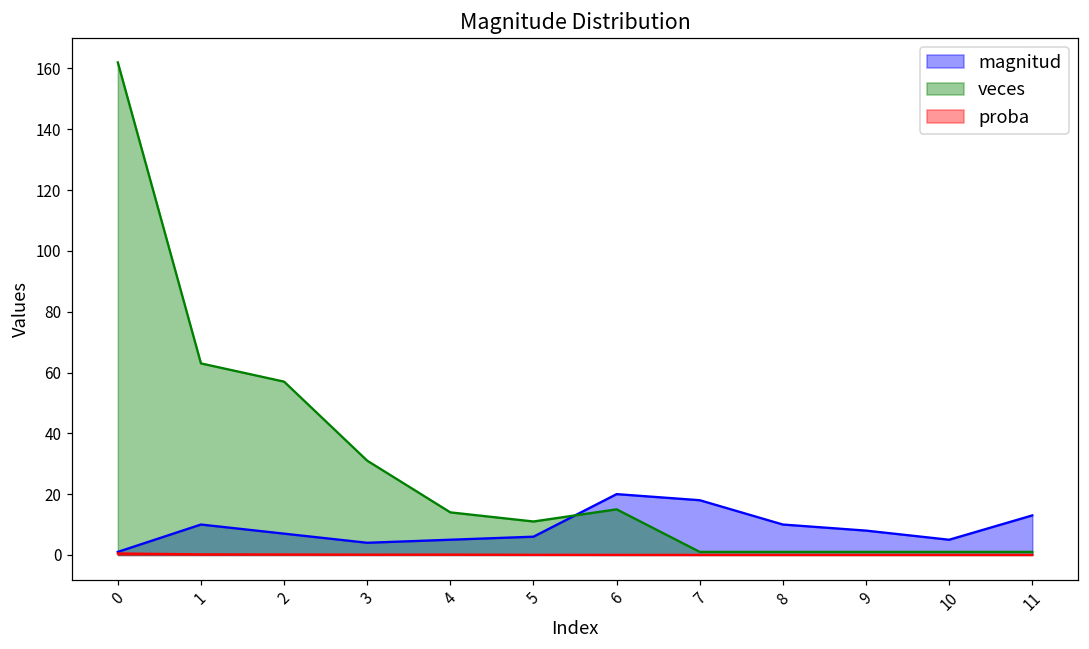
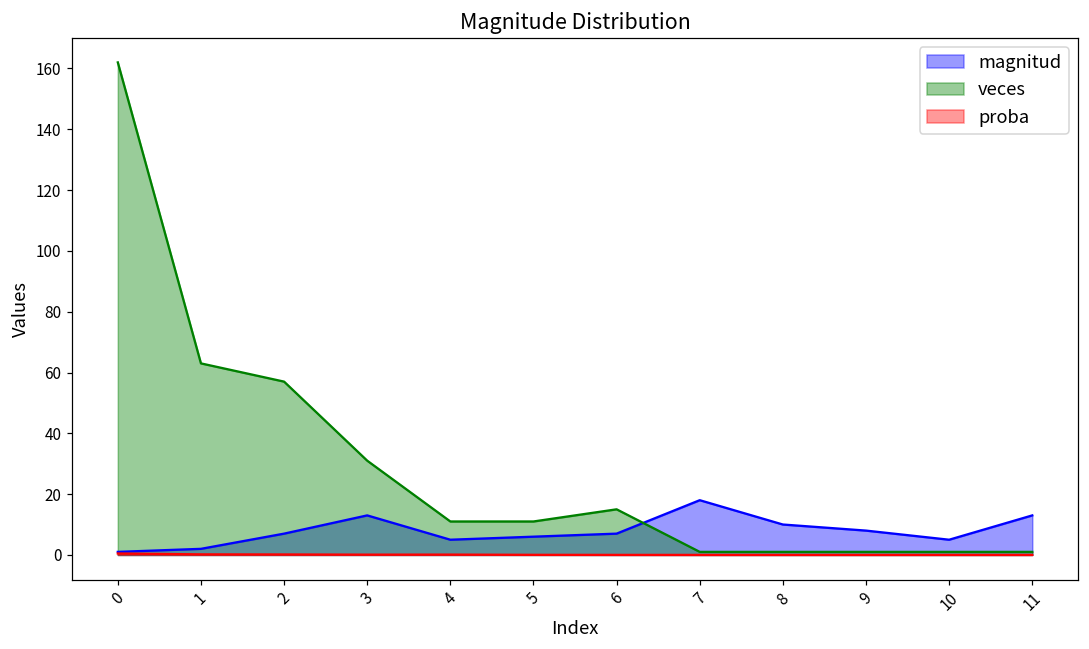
magnitud, 1: 10 -> 2
magnitud, 3: 4 -> 13
veces, 4: 14 -> 11
magnitud, 6: 20 -> 7
